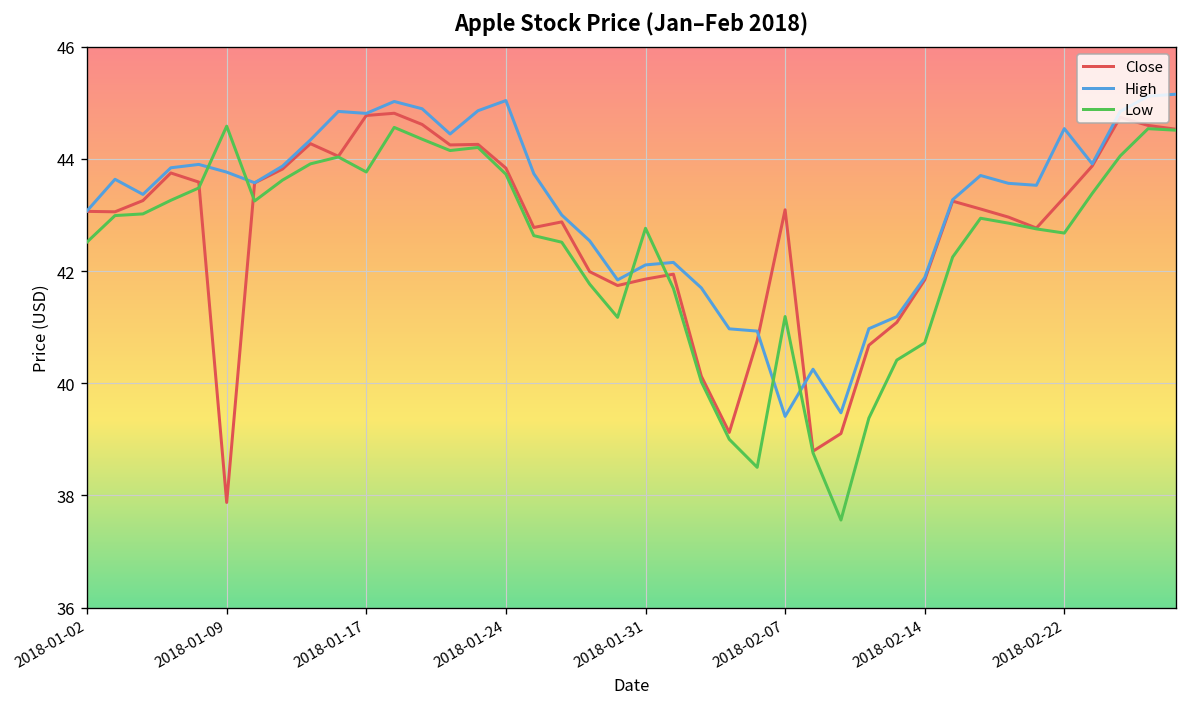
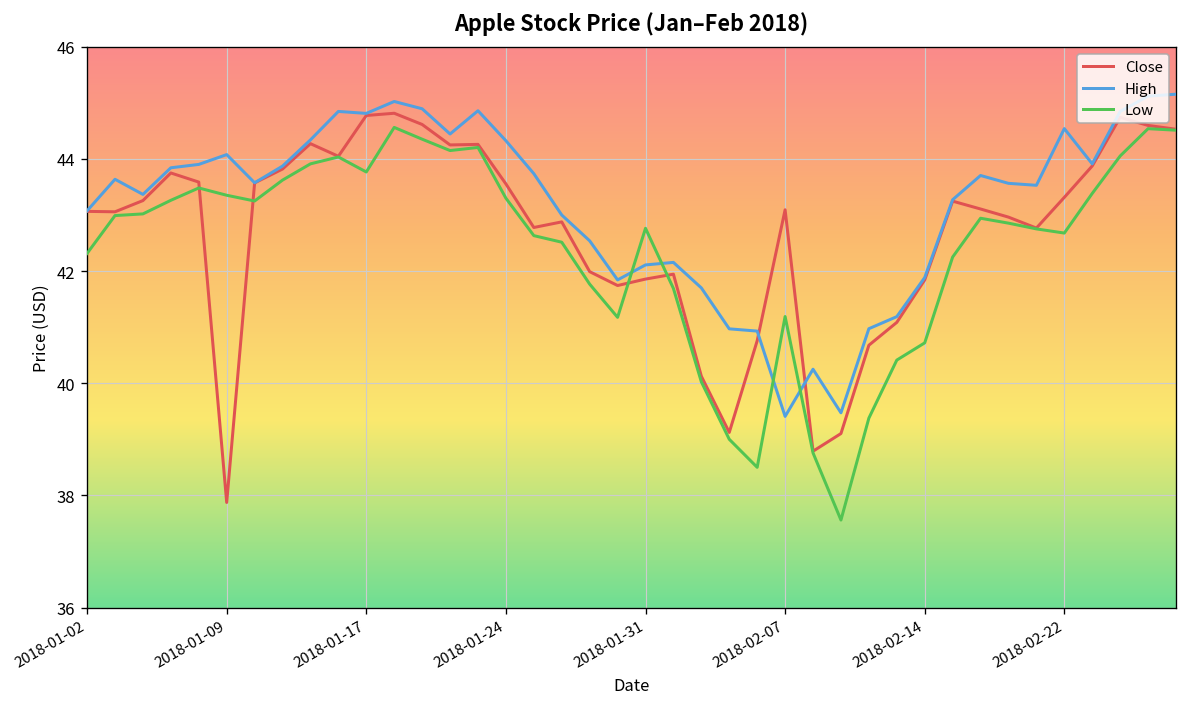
Low, 2018-01-02: 42.5 -> 42.3
High, 2018-01-09: 43.8 -> 44.1
Low, 2018-01-09: 44.6 -> 43.4
Close, 2018-01-24: 43.8 -> 43.6
High, 2018-01-24: 45.0 -> 44.3
Low, 2018-01-24: 43.7 -> 43.3
